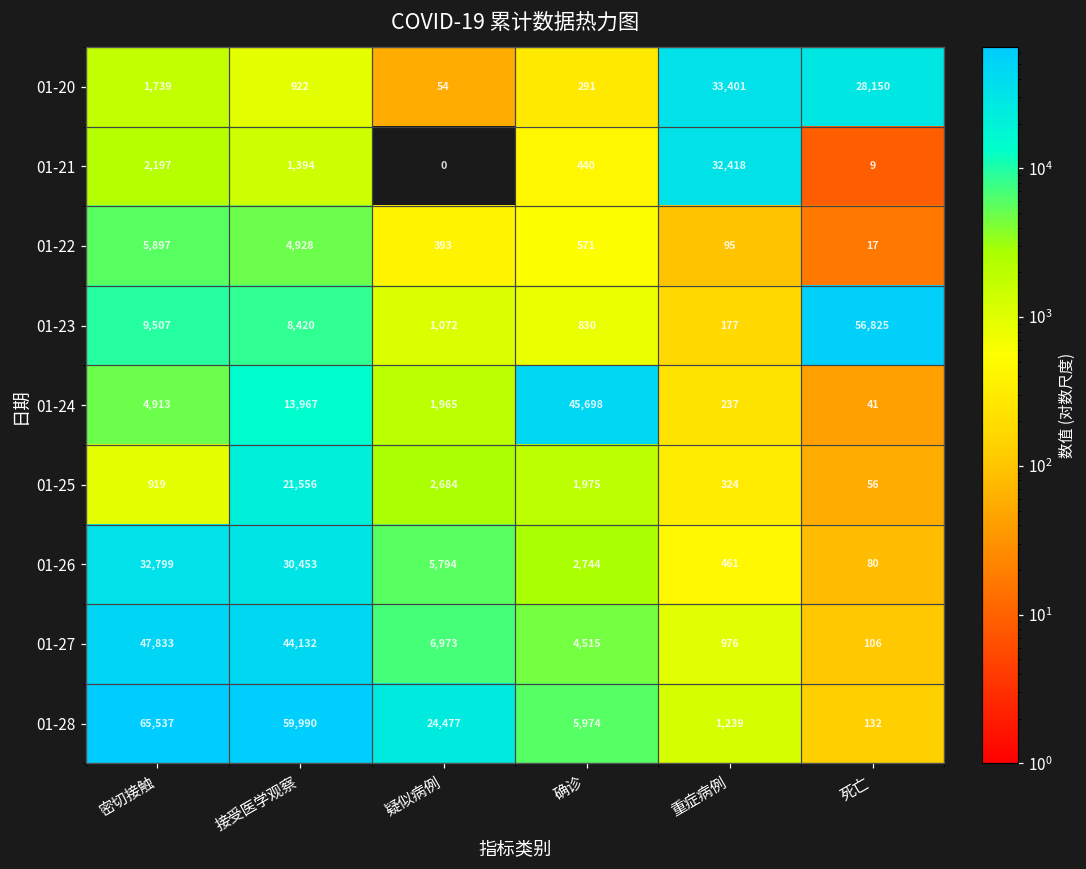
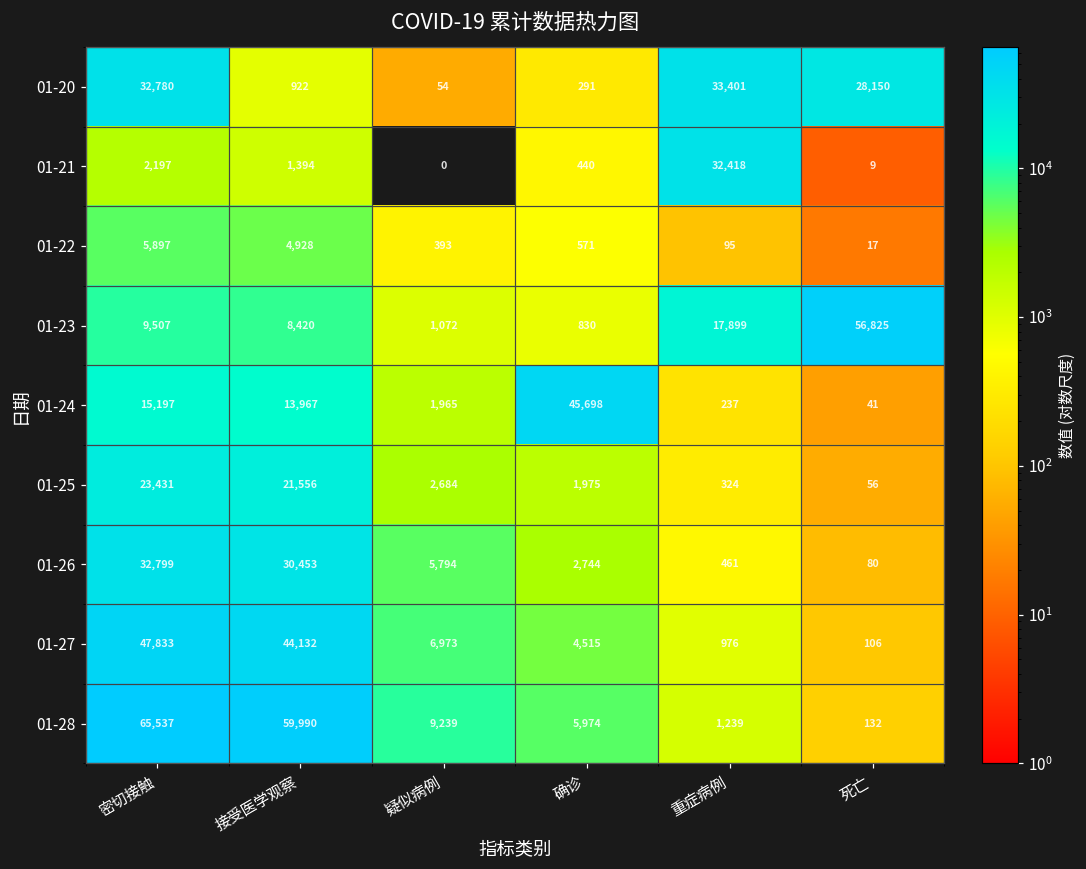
01-20, 密切接触: 1,739 -> 32,780
01-23, 重症病例: 177 -> 17,899
01-24, 密切接触: 4,913 -> 15,197
01-25, 密切接触: 919 -> 23,431
01-28, 疑似病例: 24,477 -> 9,239
